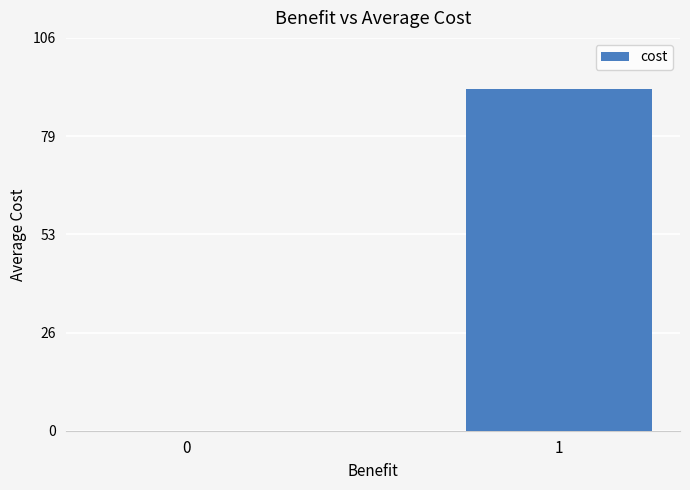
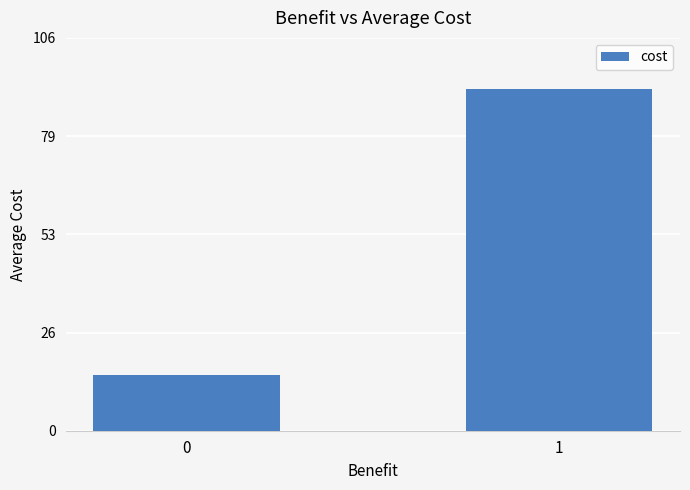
0: 0 -> 15
